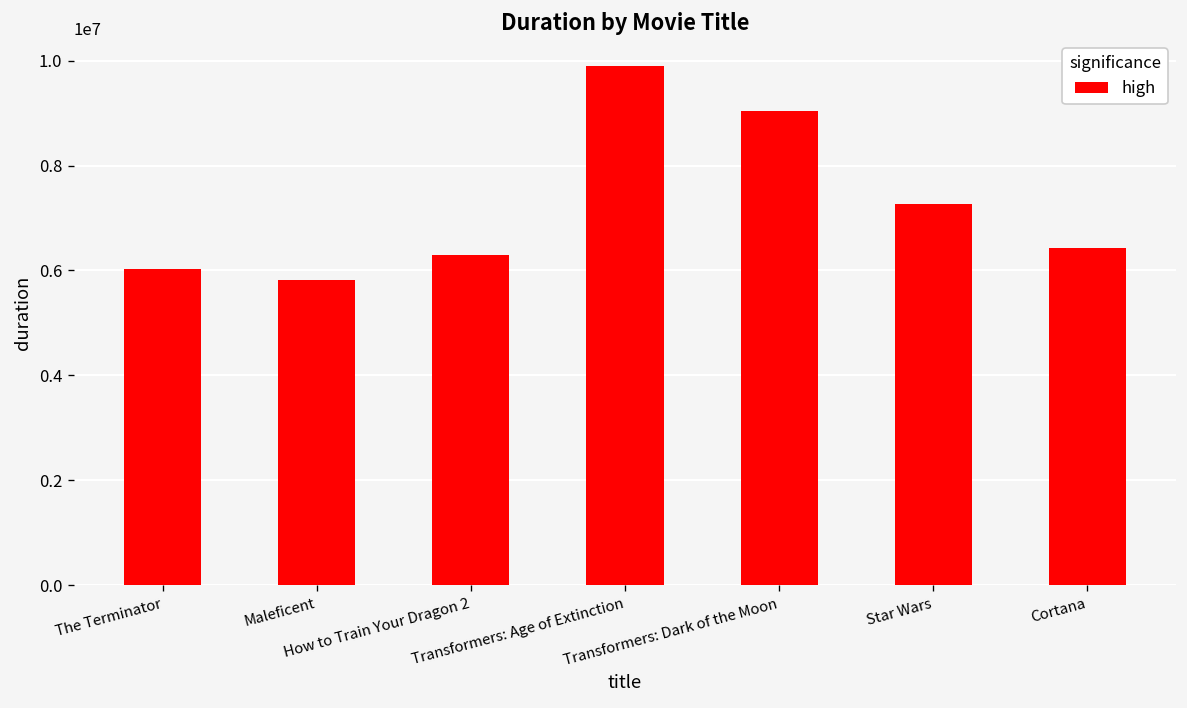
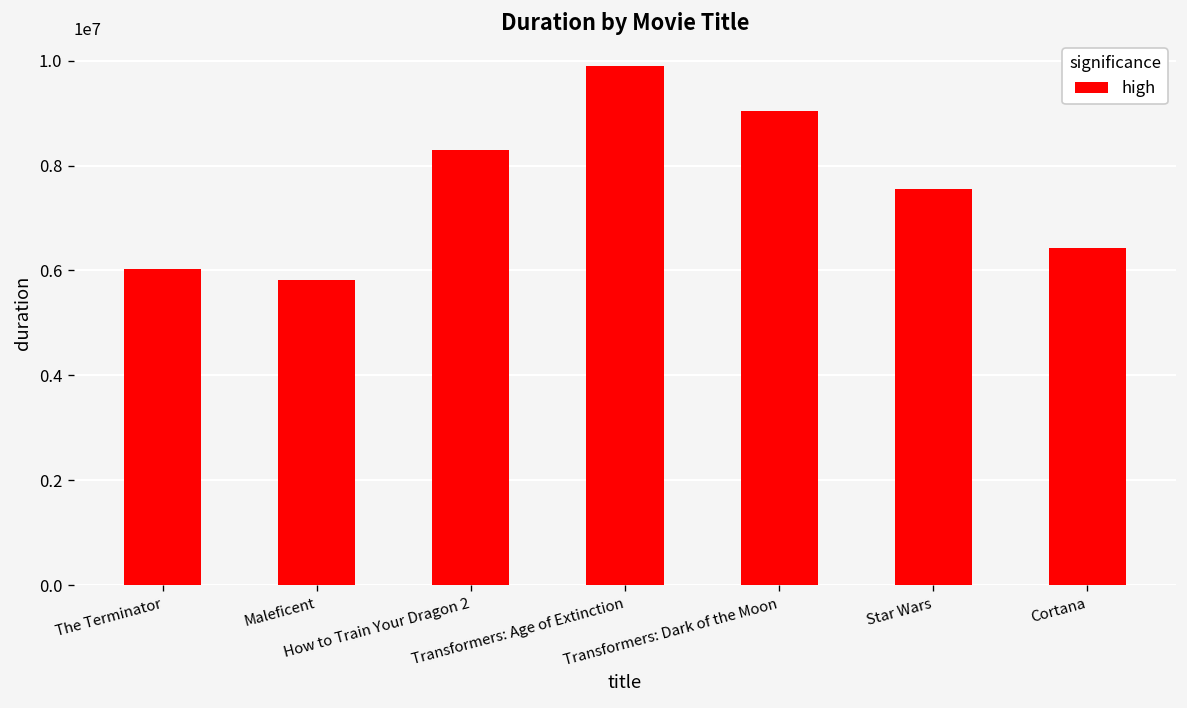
How to Train Your Dragon 2: 6300000 -> 8300000
Star Wars: 7300000 -> 7600000
